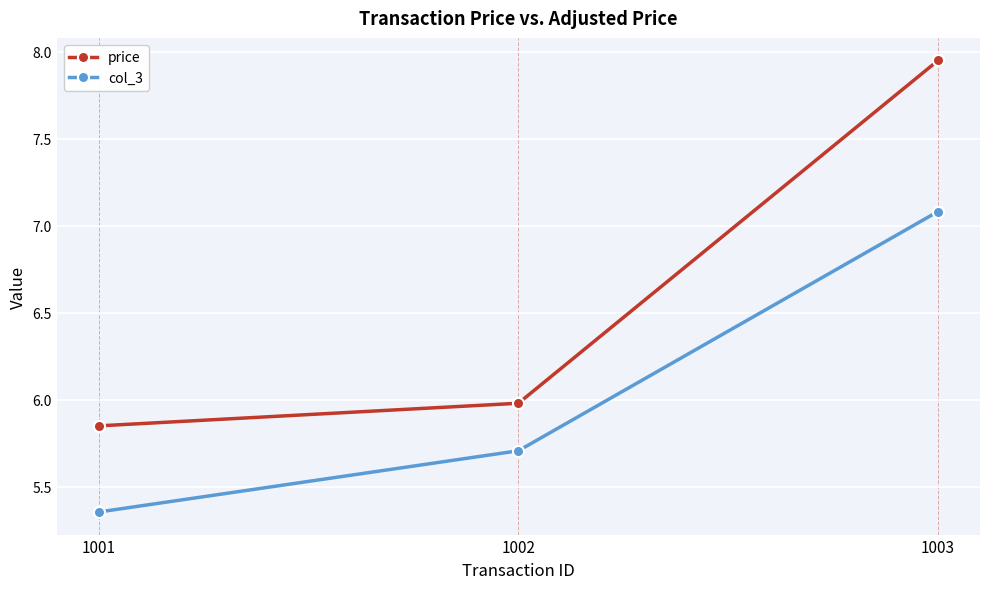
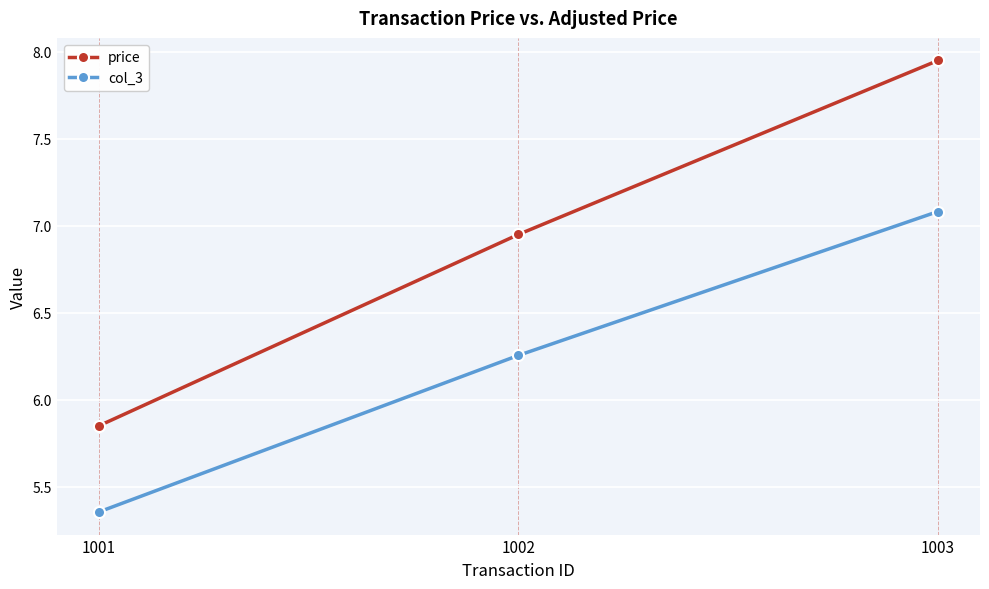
price, 1002: 5.98 -> 6.95
col_3, 1002: 5.71 -> 6.26
